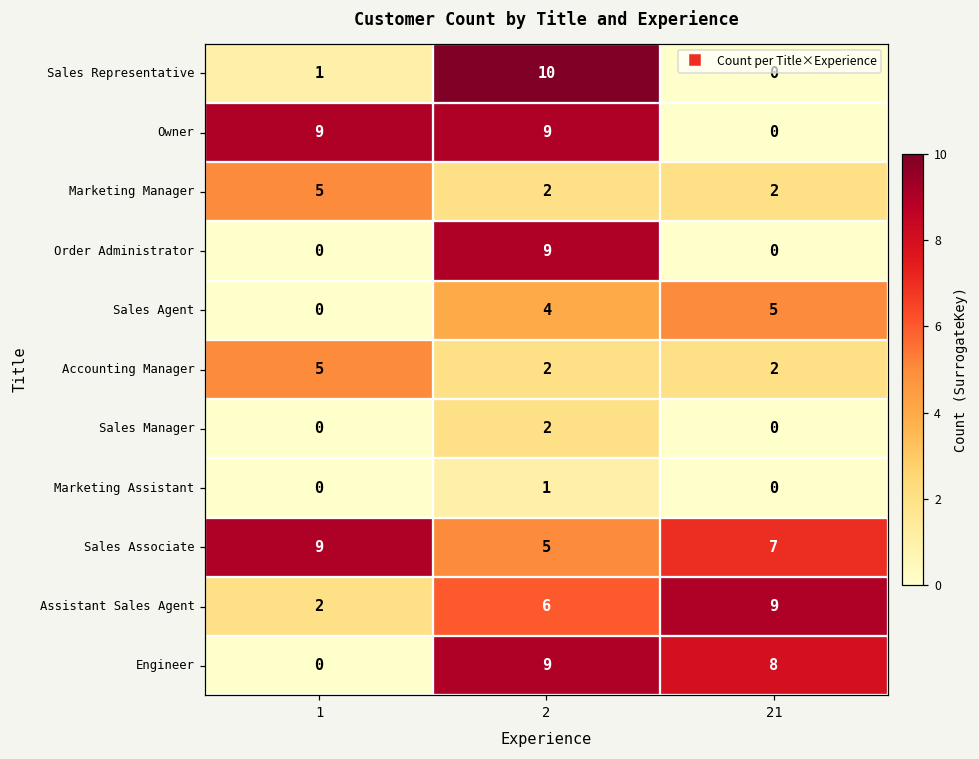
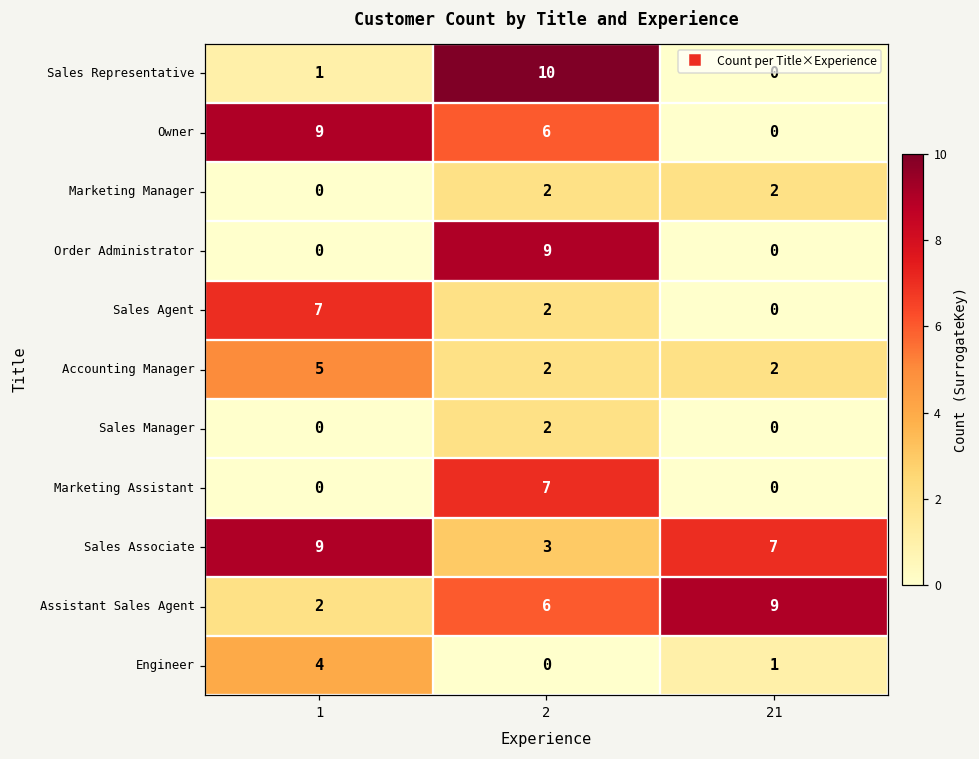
Owner, 2: 9 -> 6
Marketing Manager, 1: 5 -> 0
Sales Agent, 1: 0 -> 7
Sales Agent, 2: 4 -> 2
Sales Agent, 21: 5 -> 0
Marketing Assistant, 2: 1 -> 7
Sales Associate, 2: 5 -> 3
Engineer, 1: 0 -> 4
Engineer, 2: 9 -> 0
Engineer, 21: 8 -> 1
